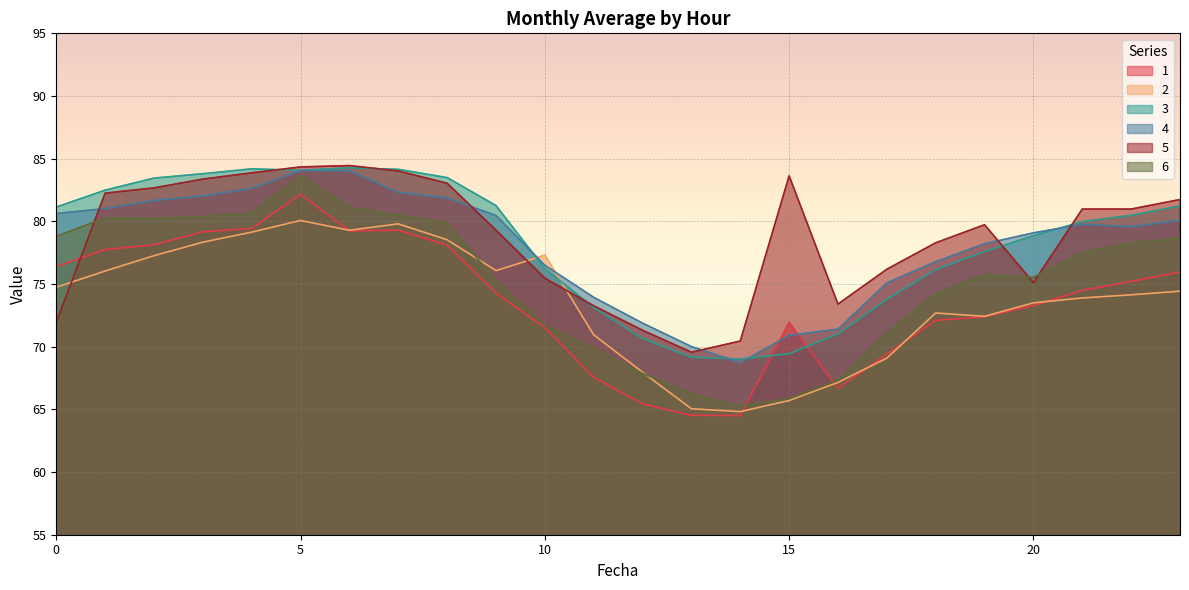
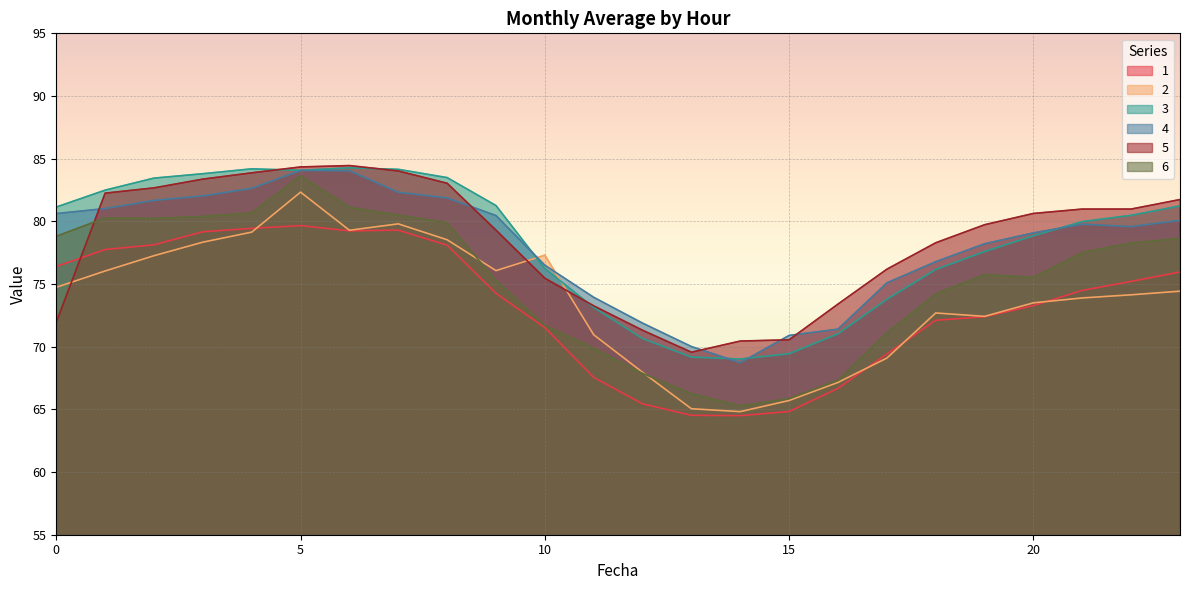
1, 5: 82.2 -> 79.7
2, 5: 80.1 -> 82.3
1, 15: 71.9 -> 64.8
5, 15: 83.6 -> 70.6
5, 20: 75.1 -> 80.6
